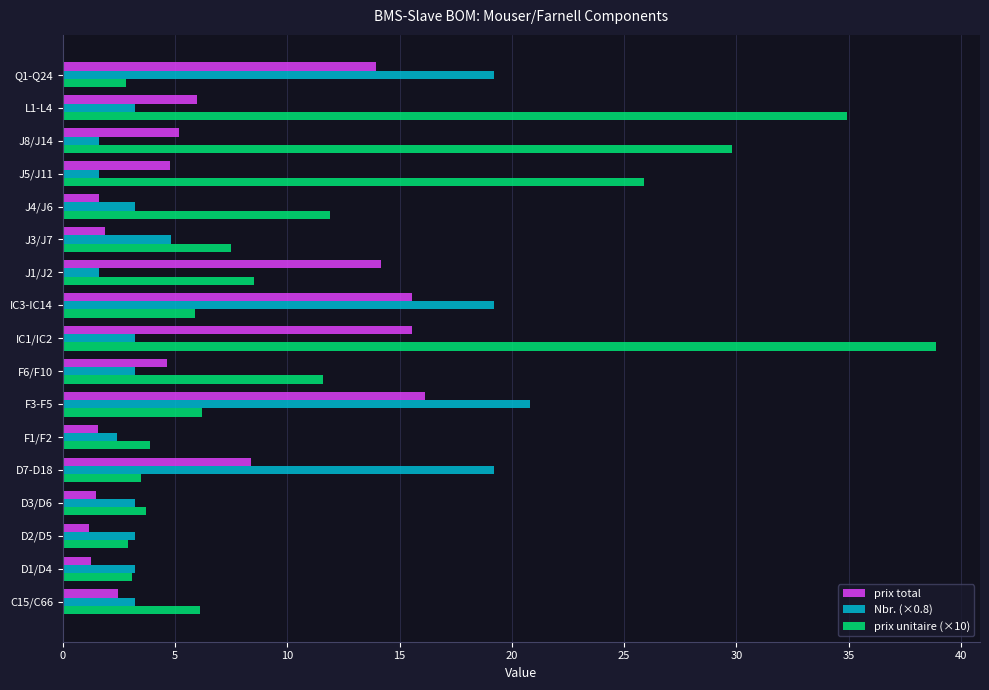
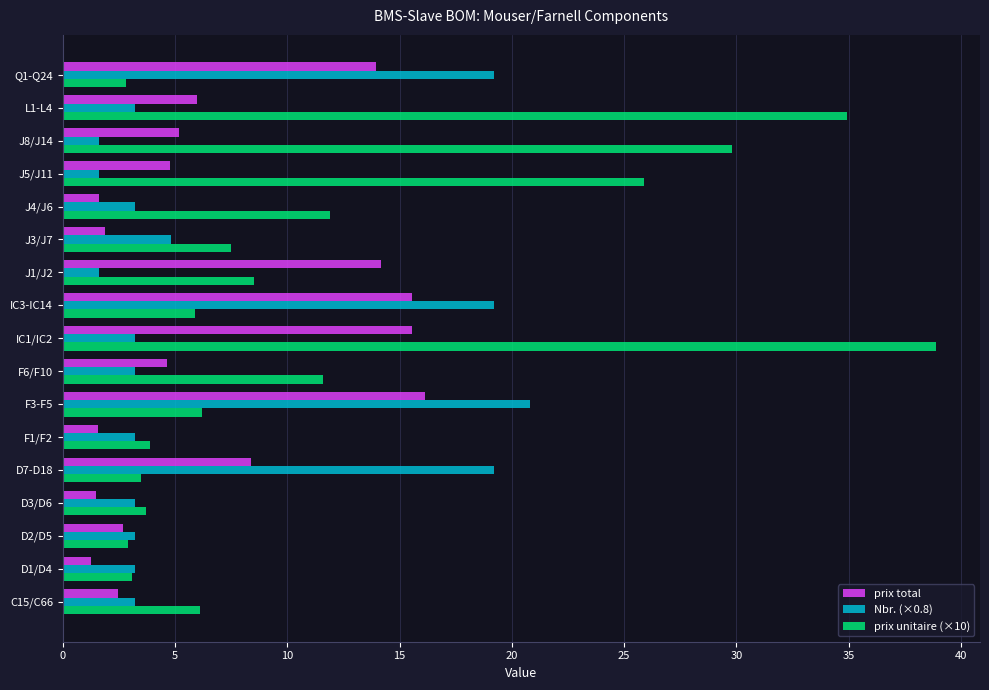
Nbr. (×0.8), F1/F2: 2.4 -> 3.2
prix total, D2/D5: 1.2 -> 2.7
